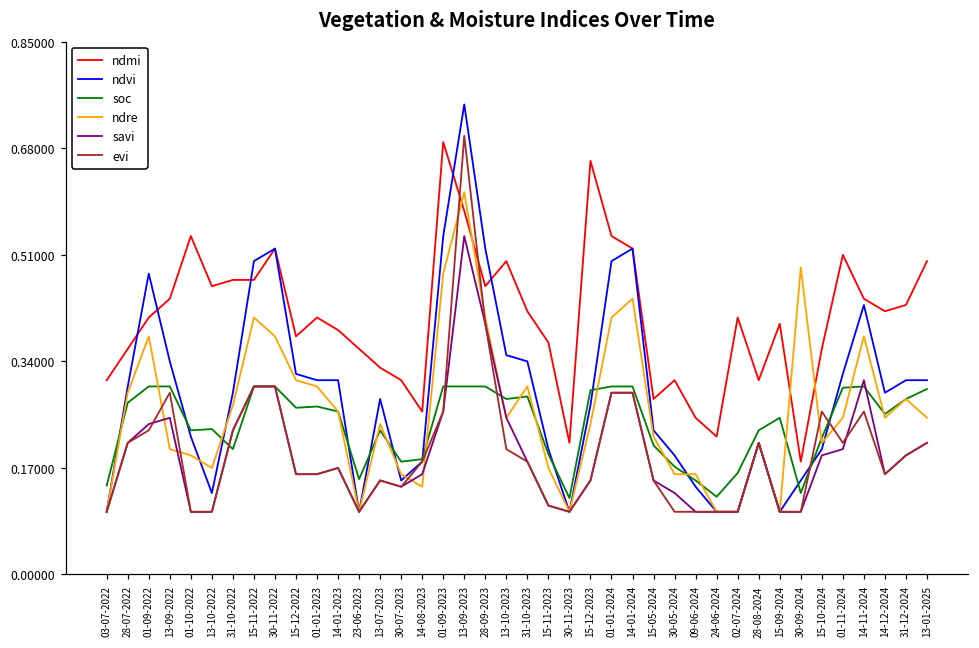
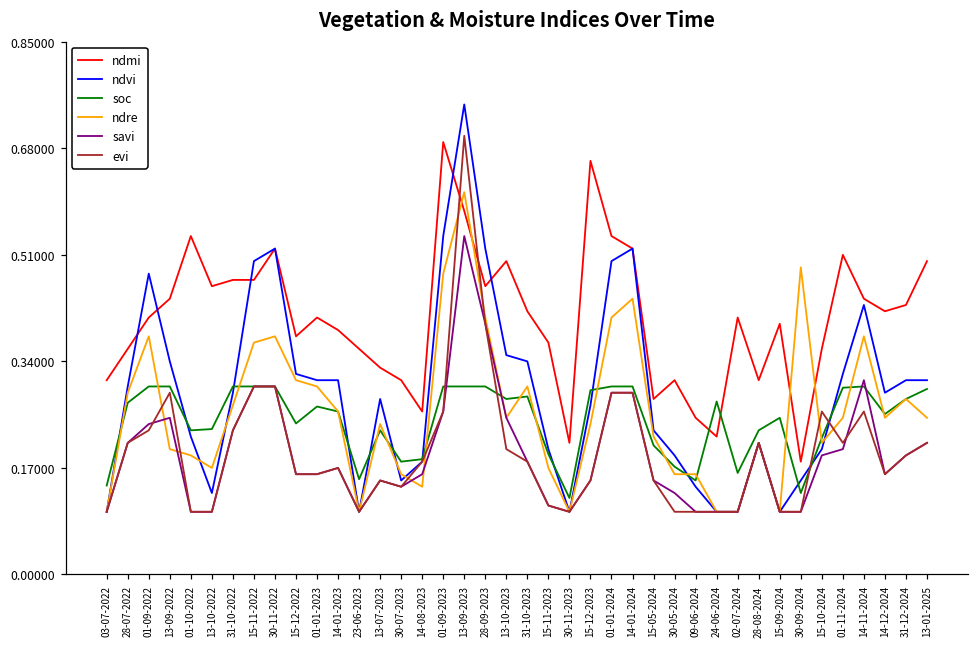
soc, 31-10-2022: 0.2 -> 0.3
ndre, 15-11-2022: 0.41 -> 0.37
soc, 15-12-2022: 0.27 -> 0.24
soc, 24-06-2024: 0.12 -> 0.28
